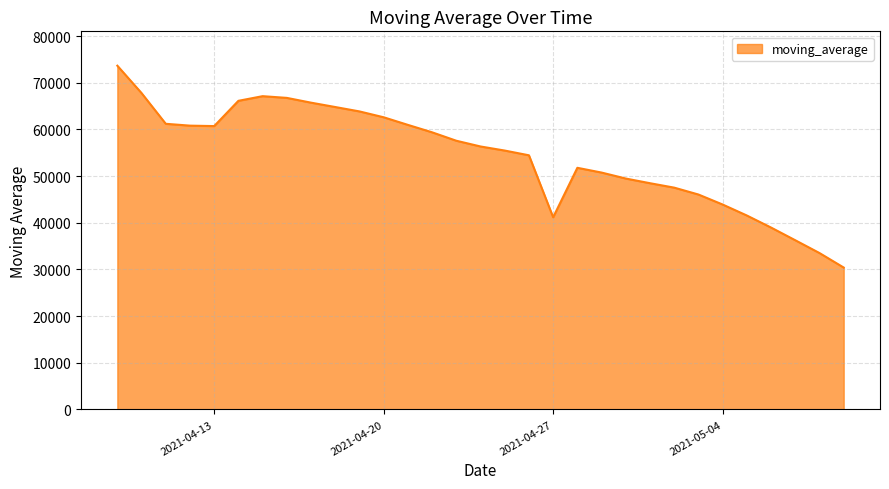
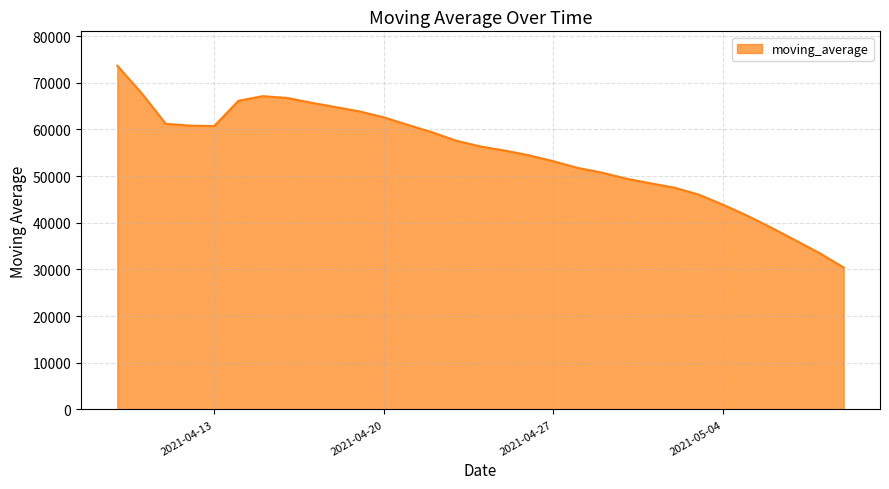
2021-04-27: 41000 -> 53000
